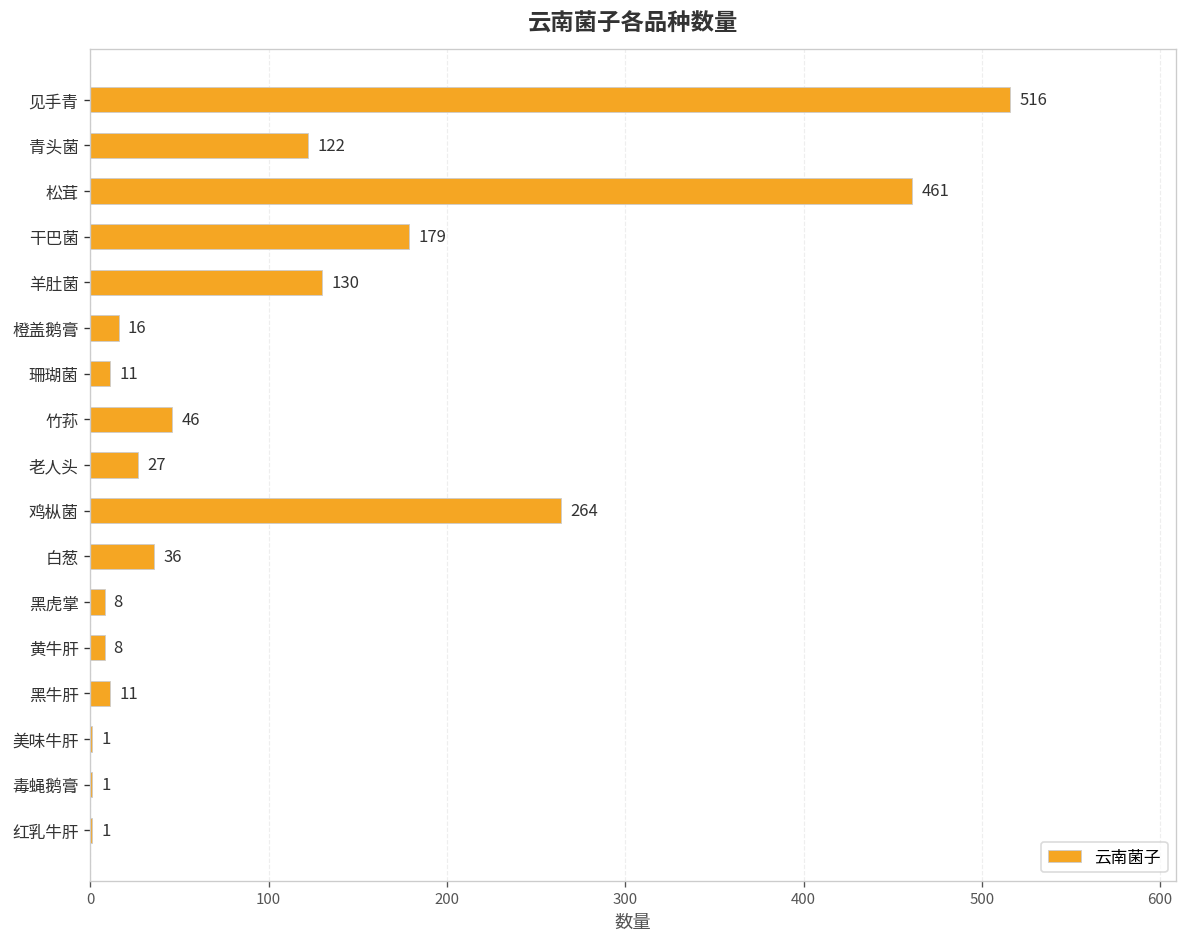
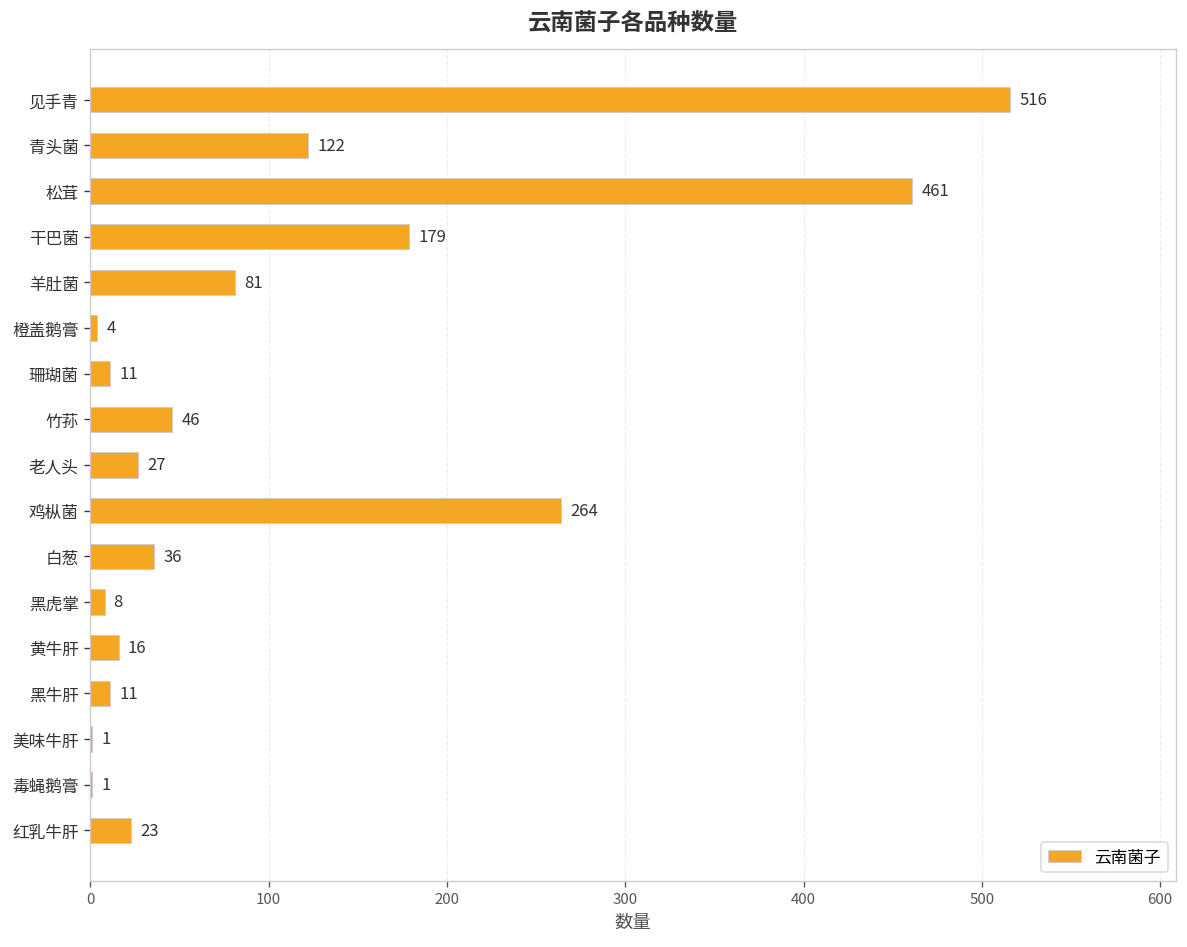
羊肚菌: 130 -> 81
橙盖鹅膏: 16 -> 4
黄牛肝: 8 -> 16
红乳牛肝: 1 -> 23
